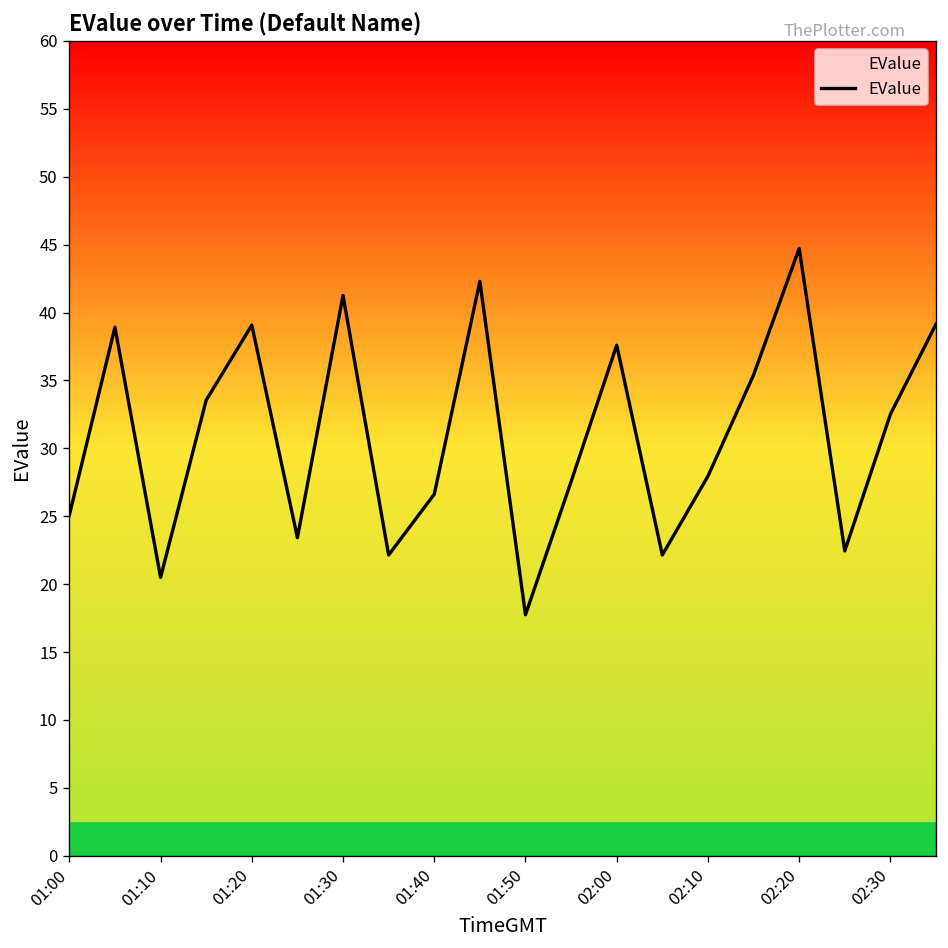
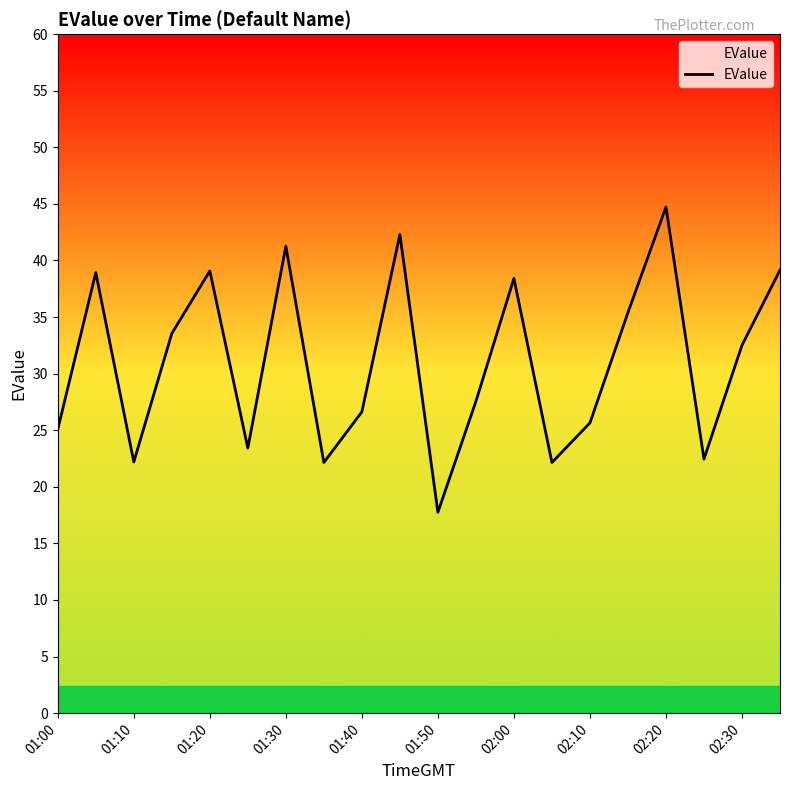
01:10: 20.5 -> 22.2
02:00: 37.6 -> 38.4
02:10: 28.0 -> 25.6
